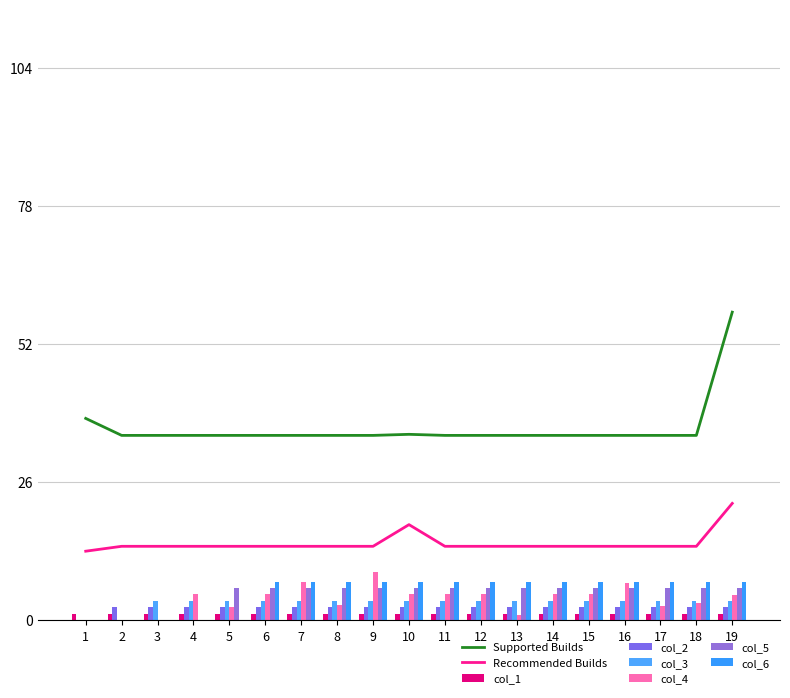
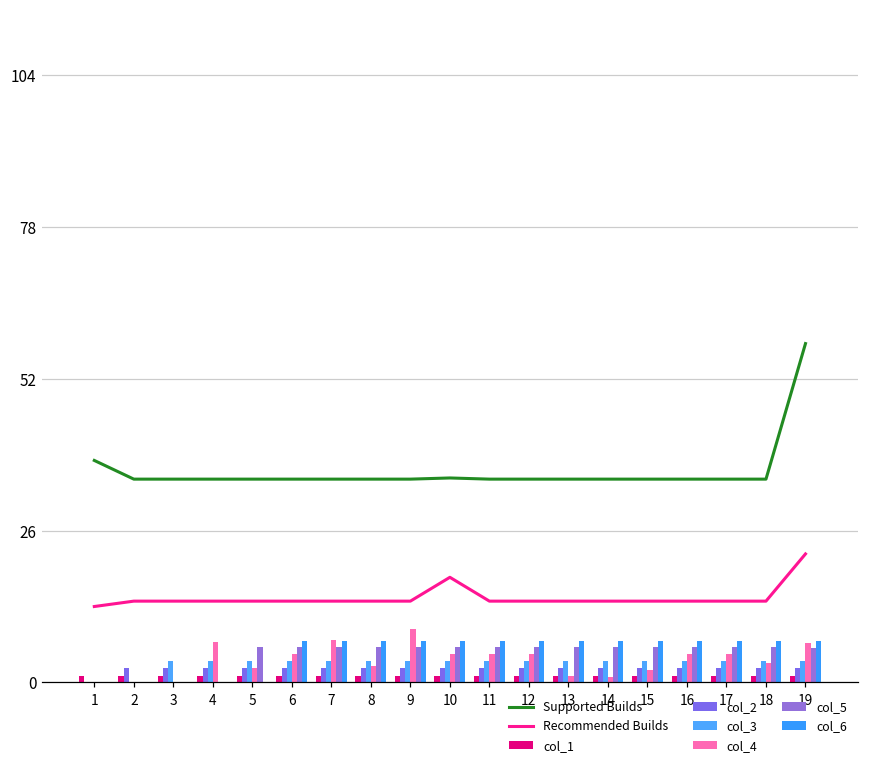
col_4, 4: 5 -> 7
col_4, 14: 5 -> 1
col_4, 15: 5 -> 2
col_4, 16: 7 -> 5
col_4, 17: 3 -> 5
col_4, 19: 5 -> 7
